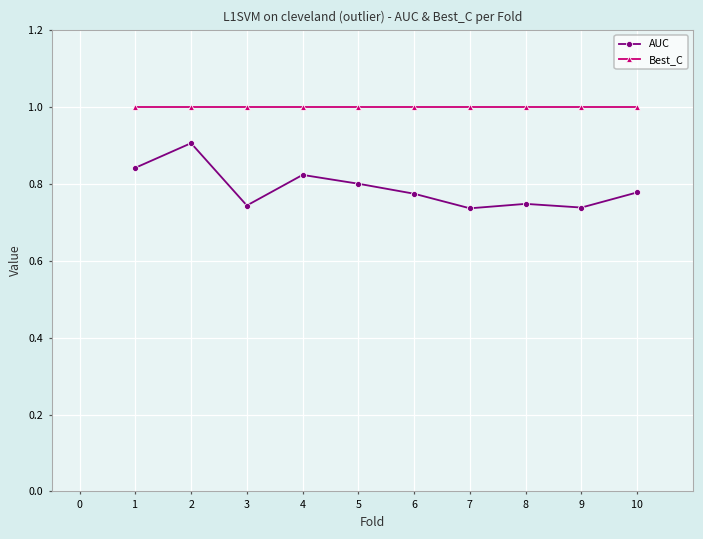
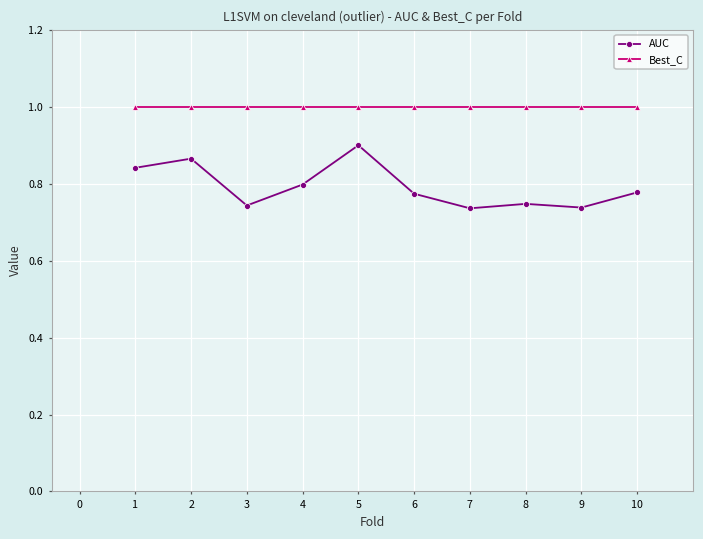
AUC, 2: 0.91 -> 0.87
AUC, 4: 0.82 -> 0.80
AUC, 5: 0.8 -> 0.9
